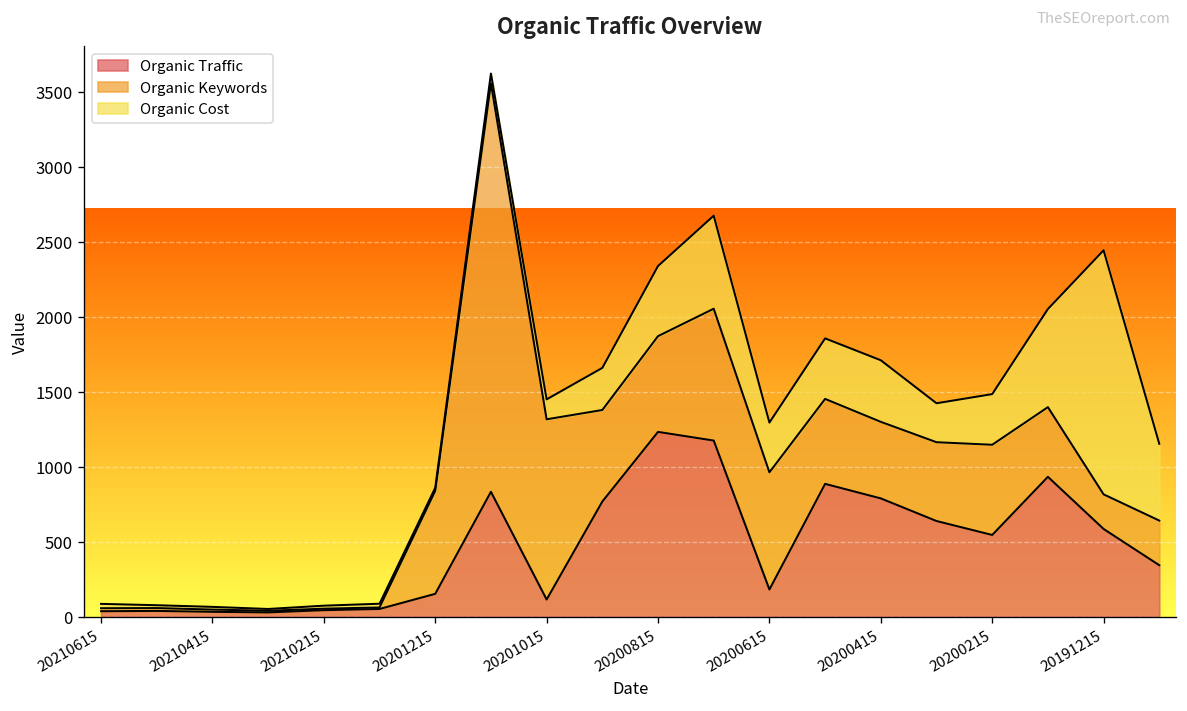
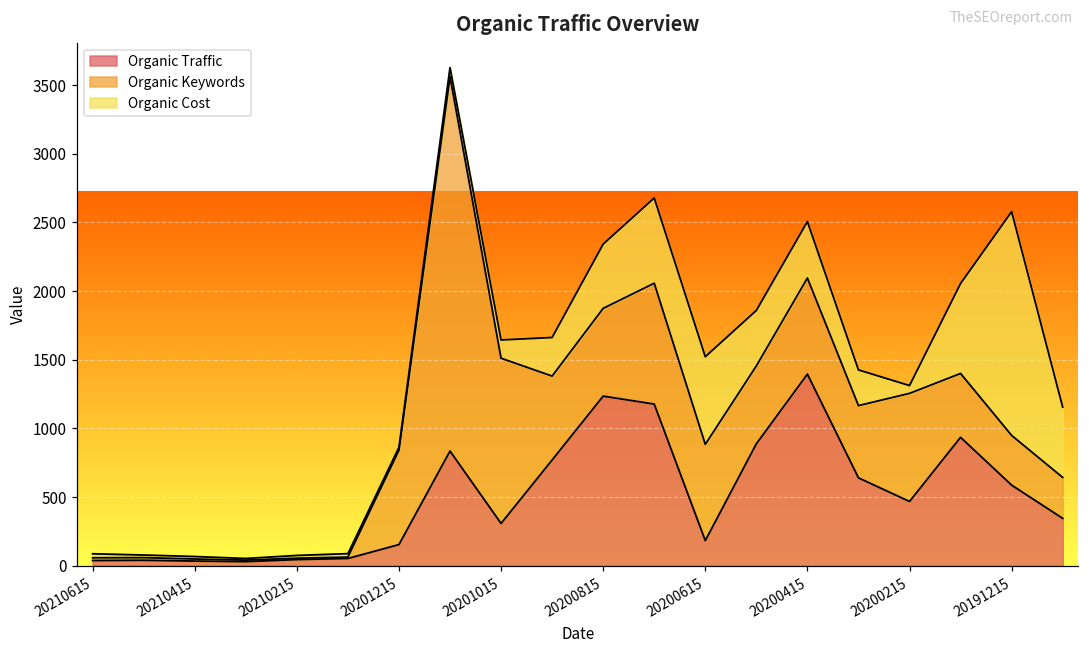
Organic Traffic, 20201015: 120 -> 310
Organic Keywords, 20200615: 780 -> 700
Organic Cost, 20200615: 330 -> 640
Organic Traffic, 20200415: 790 -> 1390
Organic Keywords, 20200415: 510 -> 700
Organic Traffic, 20200215: 550 -> 470
Organic Keywords, 20200215: 600 -> 790
Organic Cost, 20200215: 340 -> 60
Organic Keywords, 20191215: 230 -> 360
